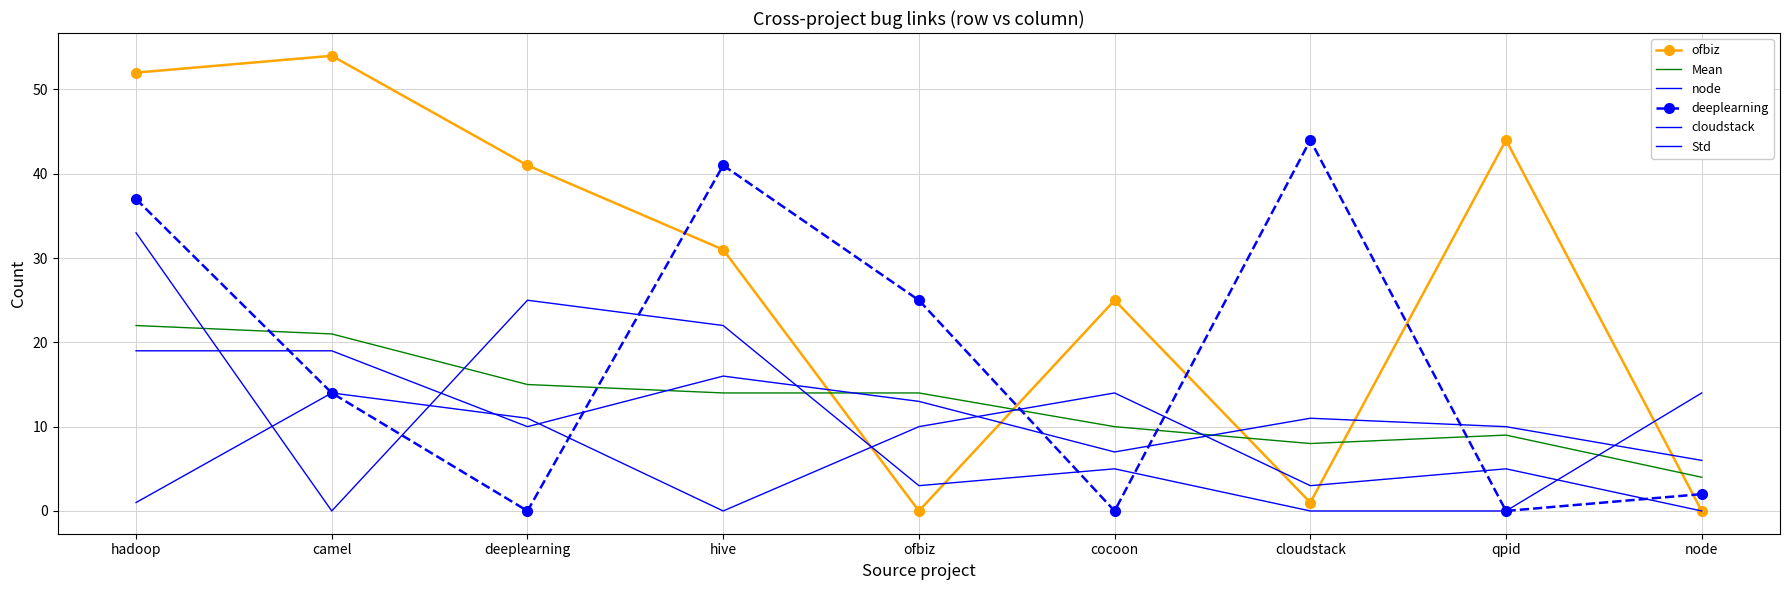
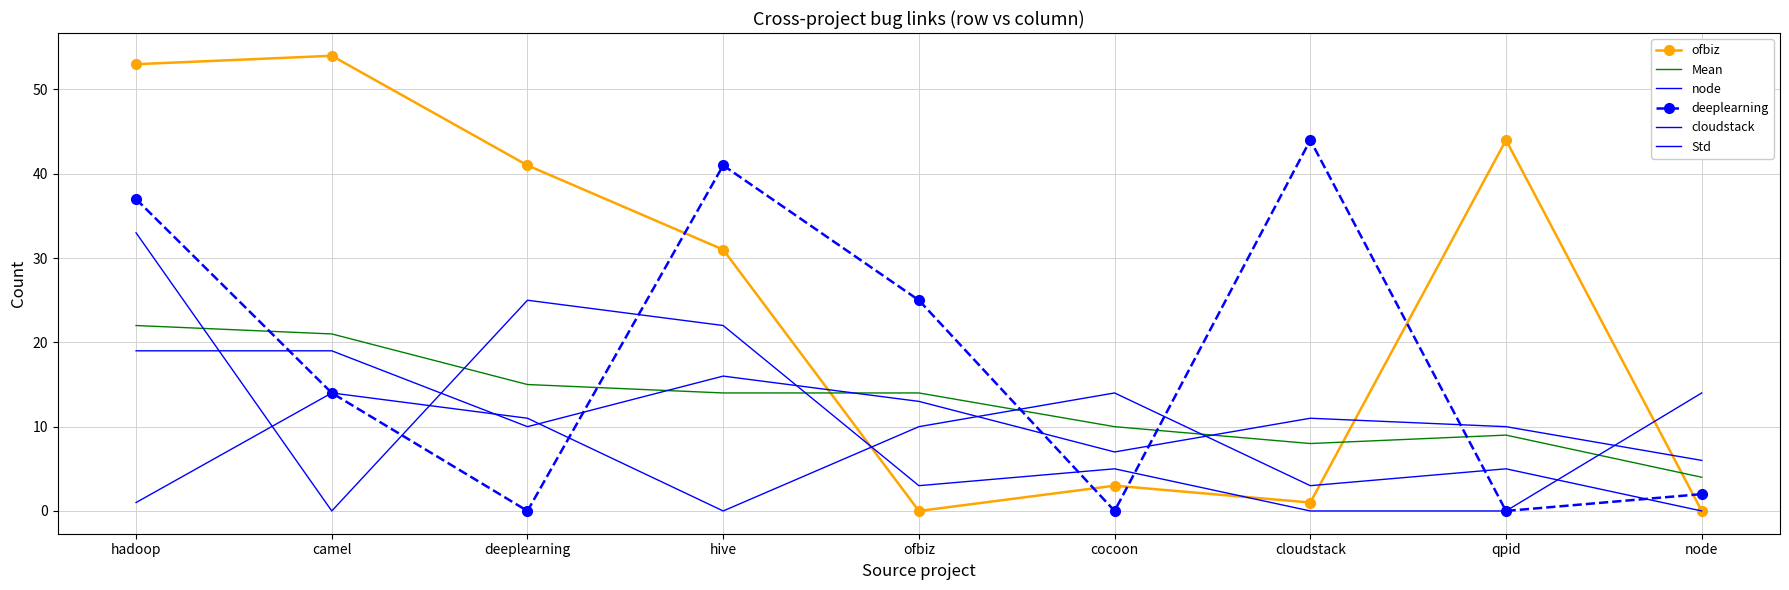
ofbiz, hadoop: 52 -> 53
ofbiz, cocoon: 25 -> 3
